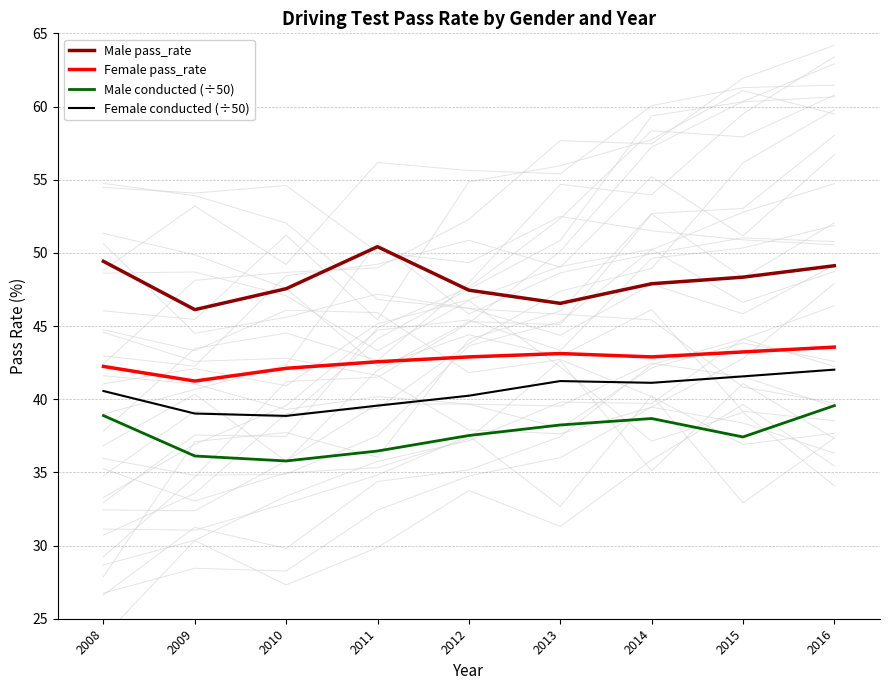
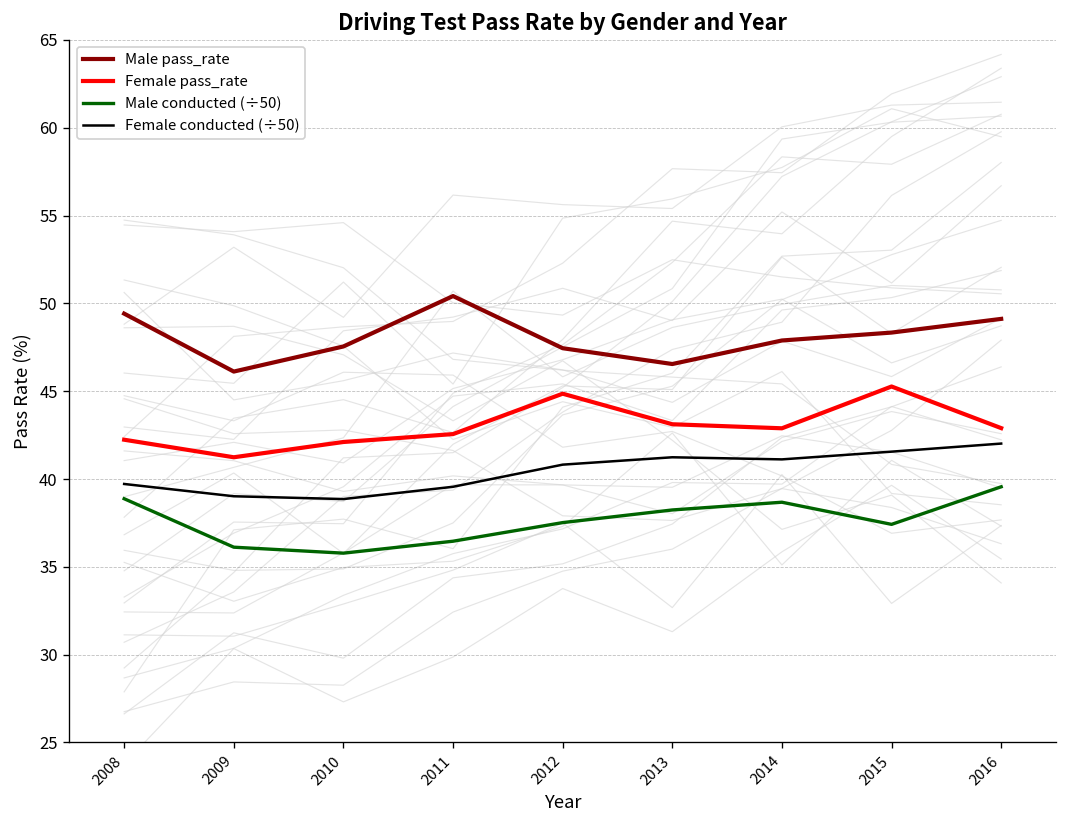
Female conducted (÷50), 2008: 40.6 -> 39.7
Female pass_rate, 2012: 42.9 -> 44.9
Female conducted (÷50), 2012: 40.2 -> 40.8
Female pass_rate, 2015: 43.2 -> 45.3
Female pass_rate, 2016: 43.6 -> 42.9
